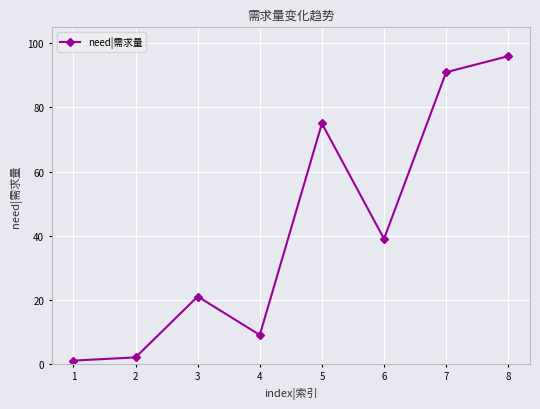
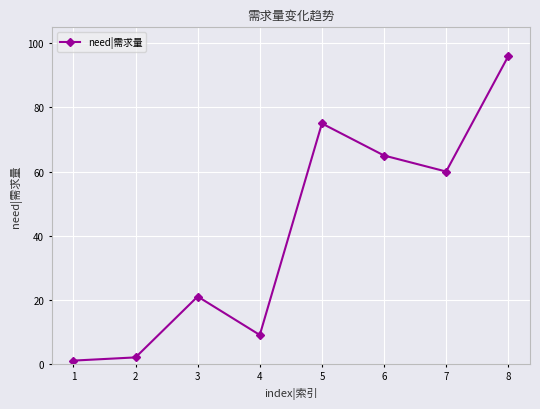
6: 39 -> 65
7: 91 -> 60
